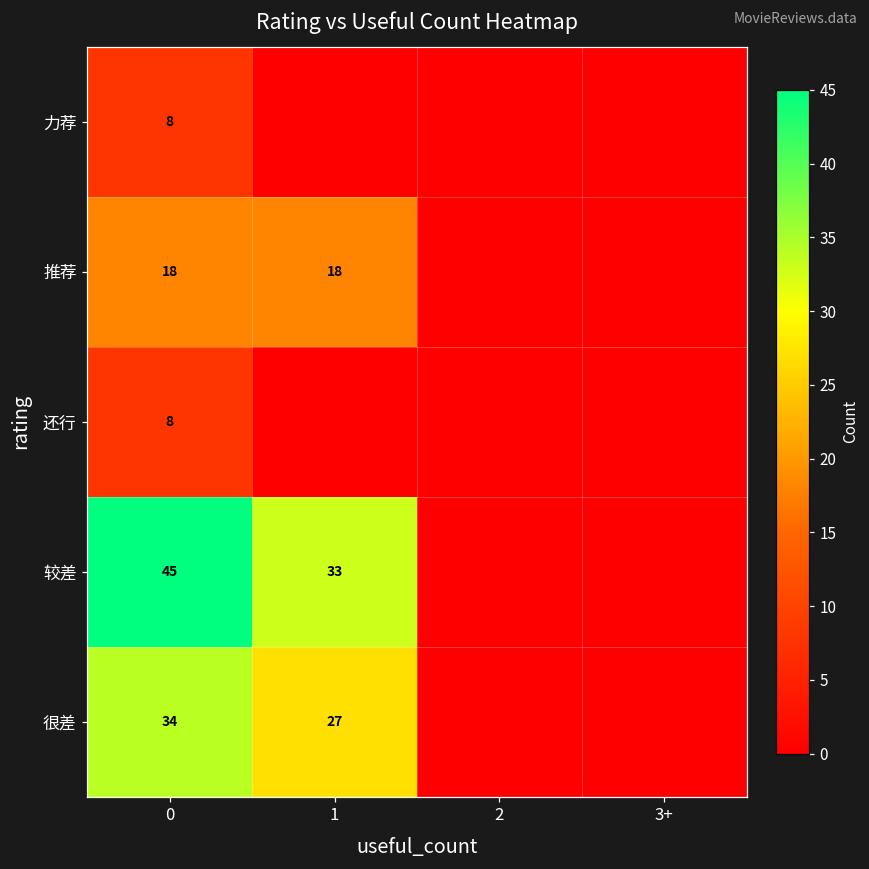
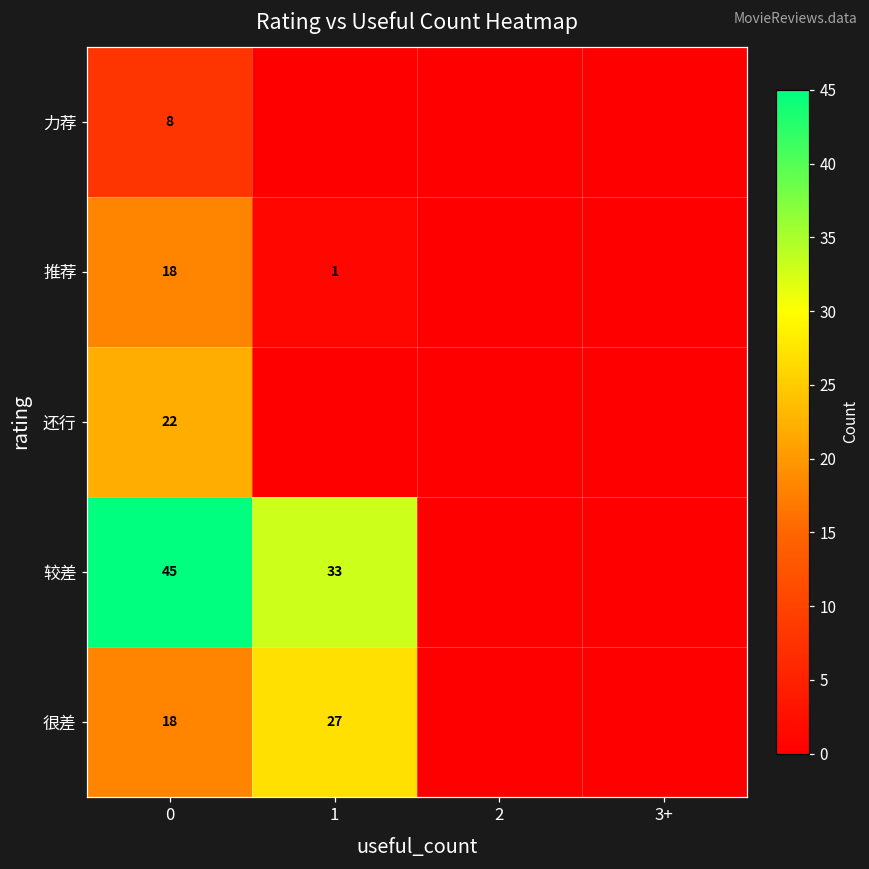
推荐, 1: 18 -> 1
还行, 0: 8 -> 22
很差, 0: 34 -> 18
